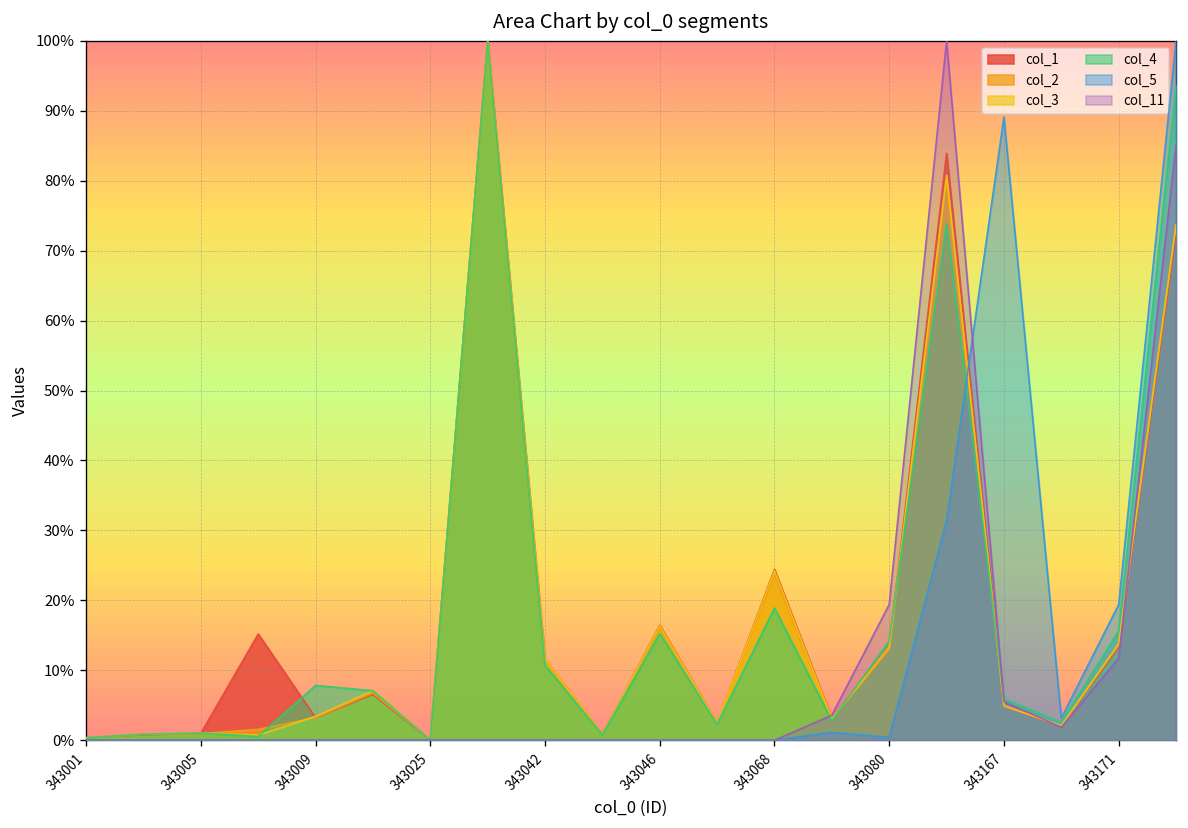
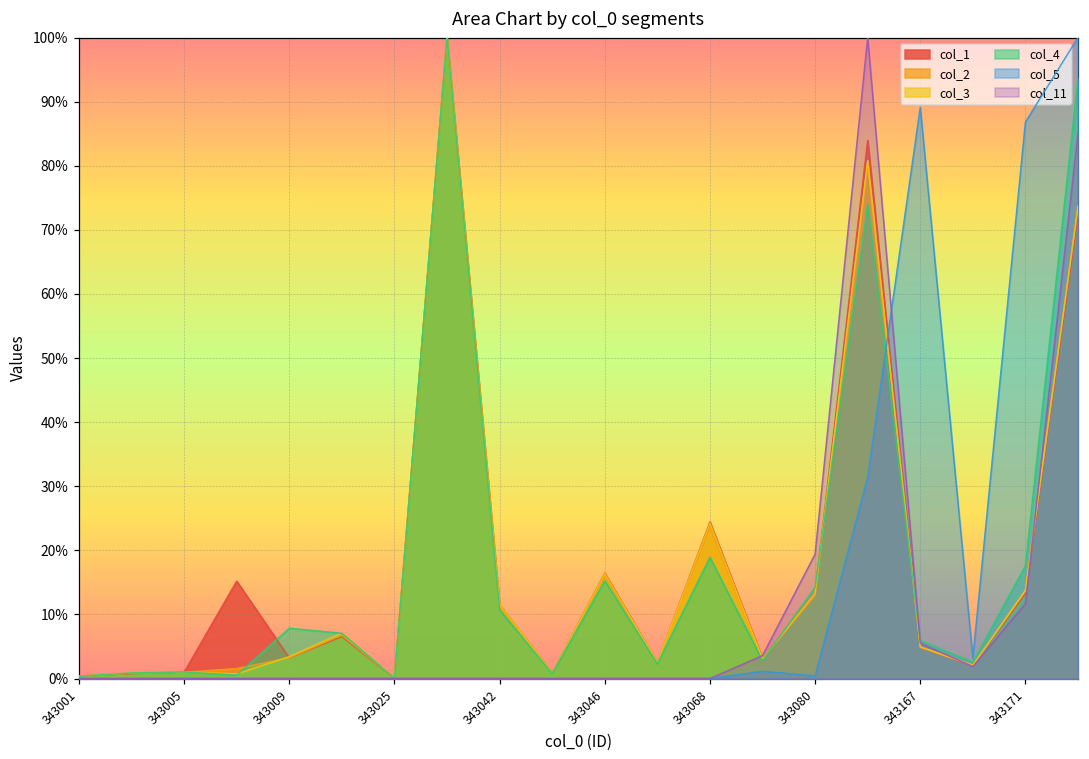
col_4, 343171: 16% -> 18%
col_5, 343171: 19% -> 87%
